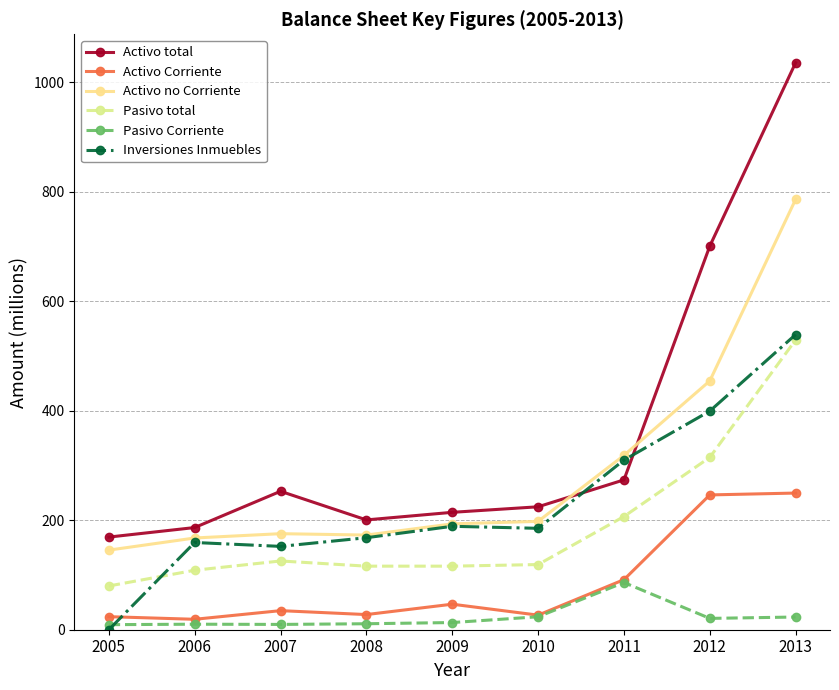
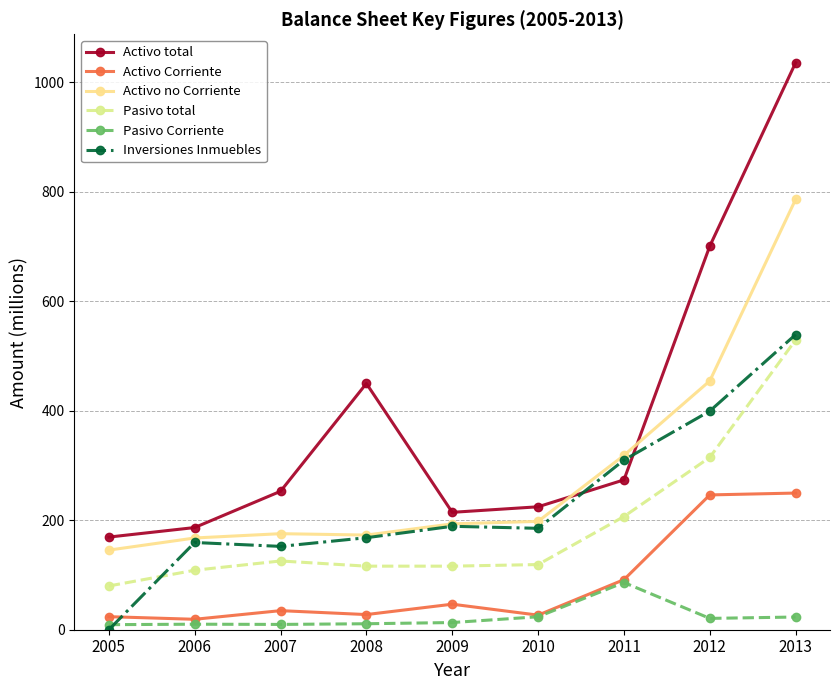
Activo total, 2008: 200 -> 450
